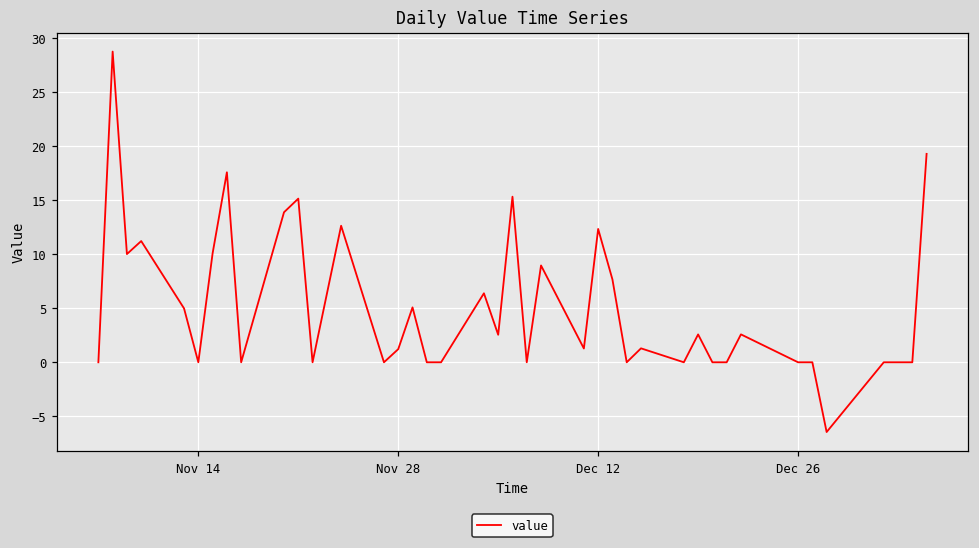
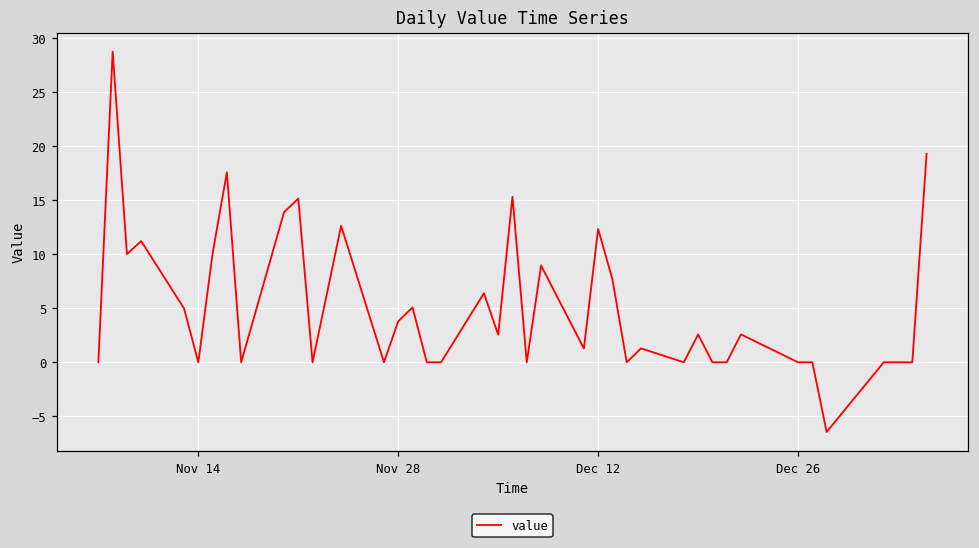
Nov 28: 1 -> 4
